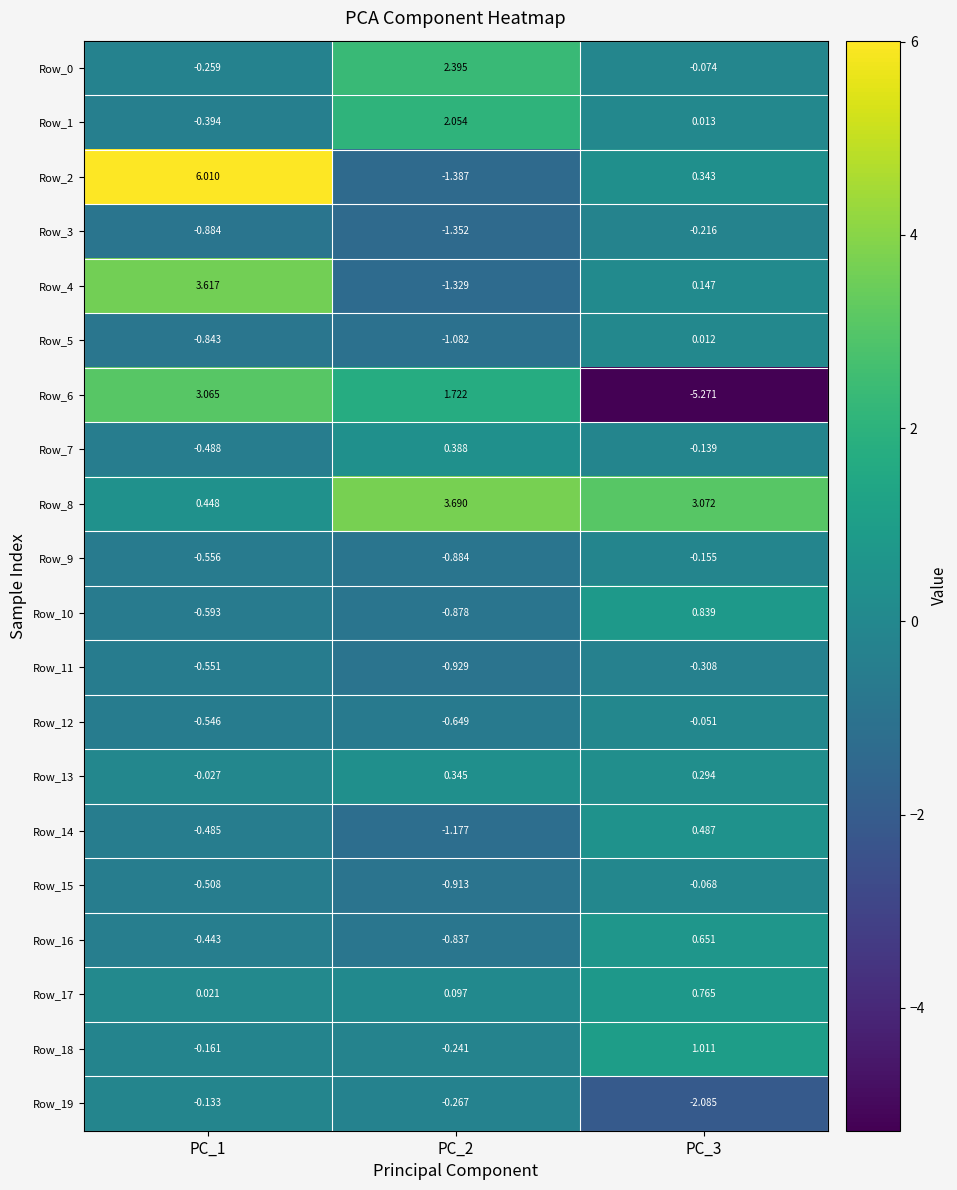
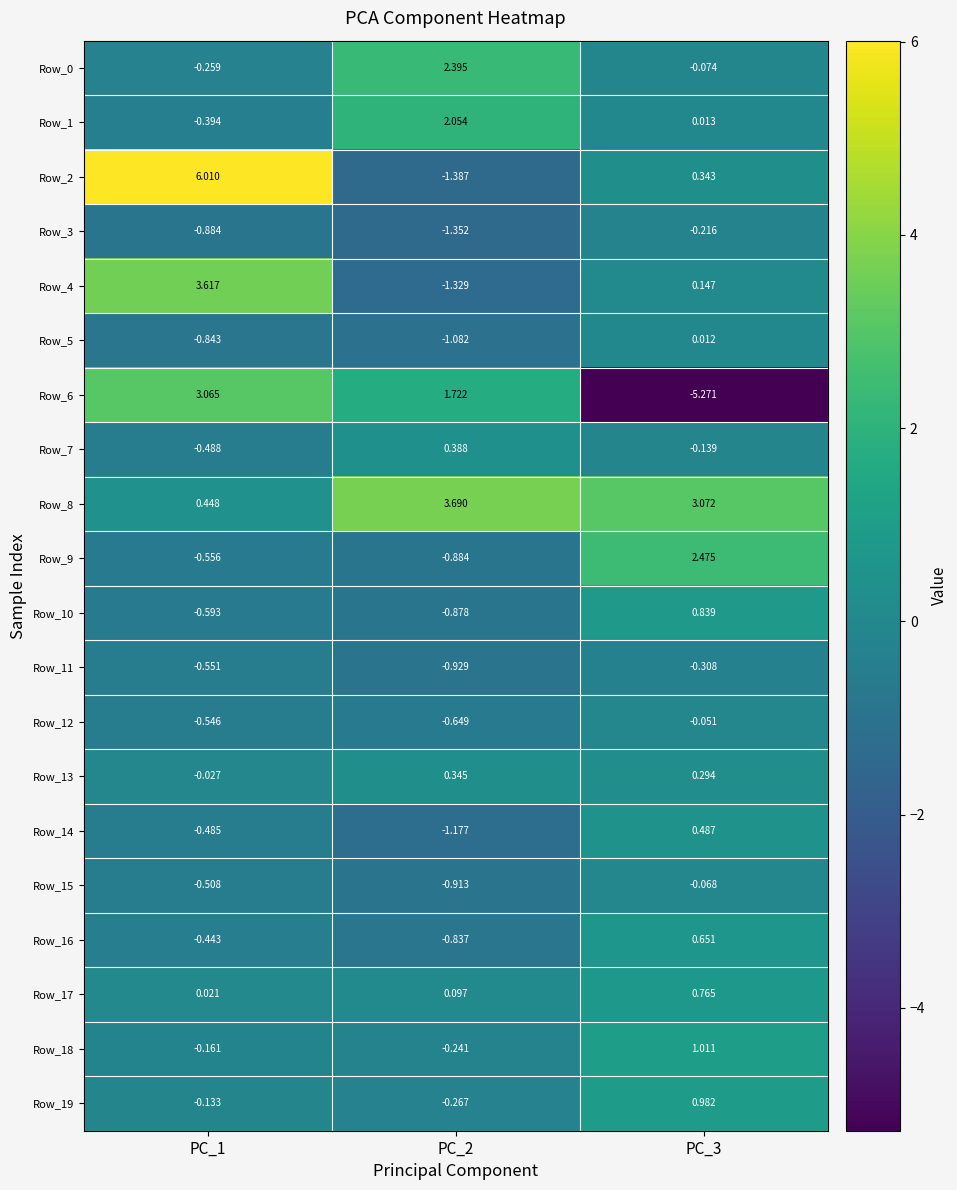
Row_9, PC_3: -0.155 -> 2.475
Row_19, PC_3: -2.085 -> 0.982
